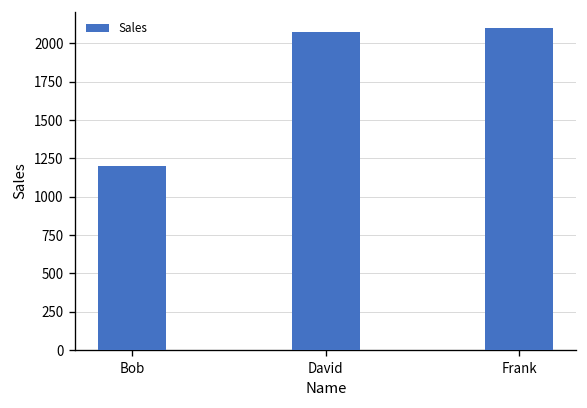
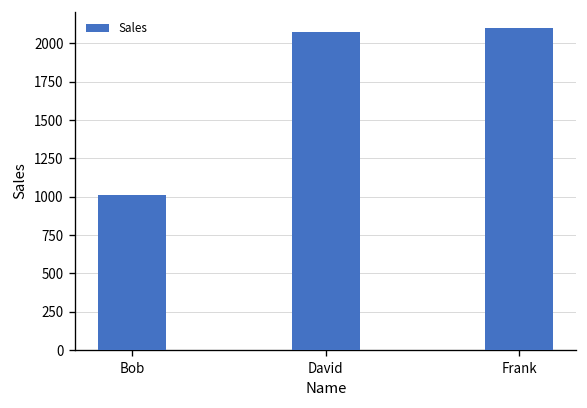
Bob: 1200 -> 1010
